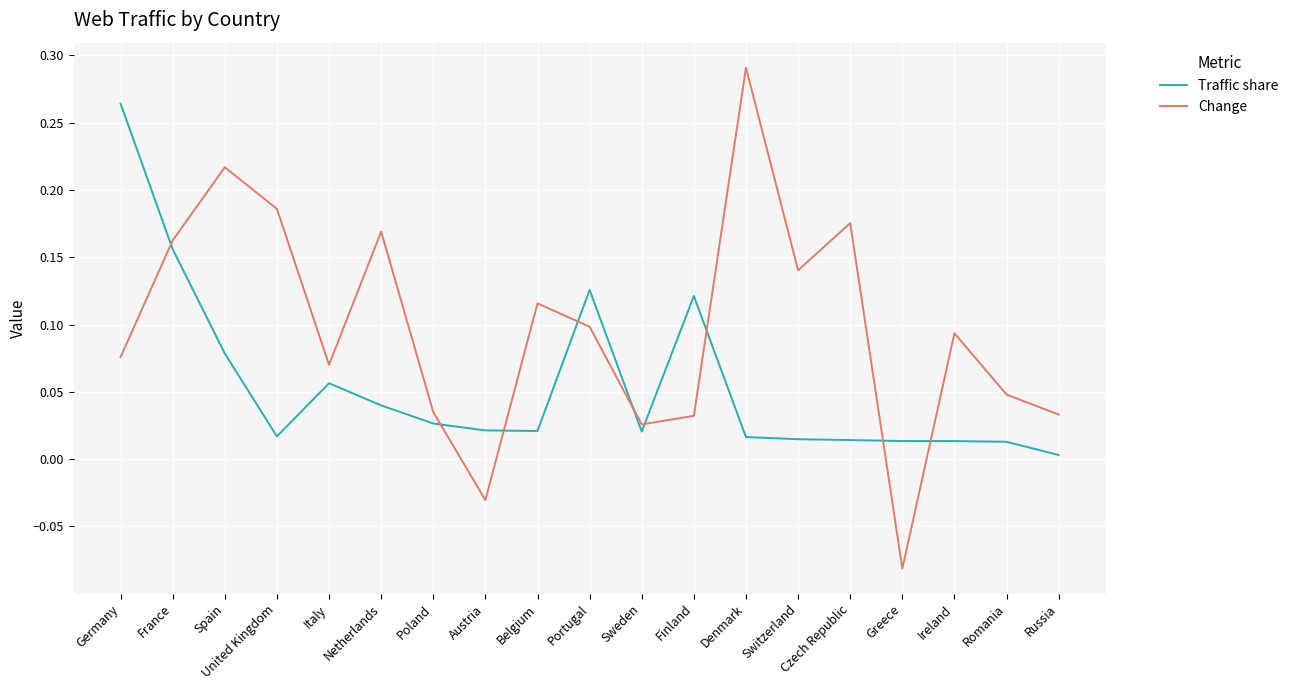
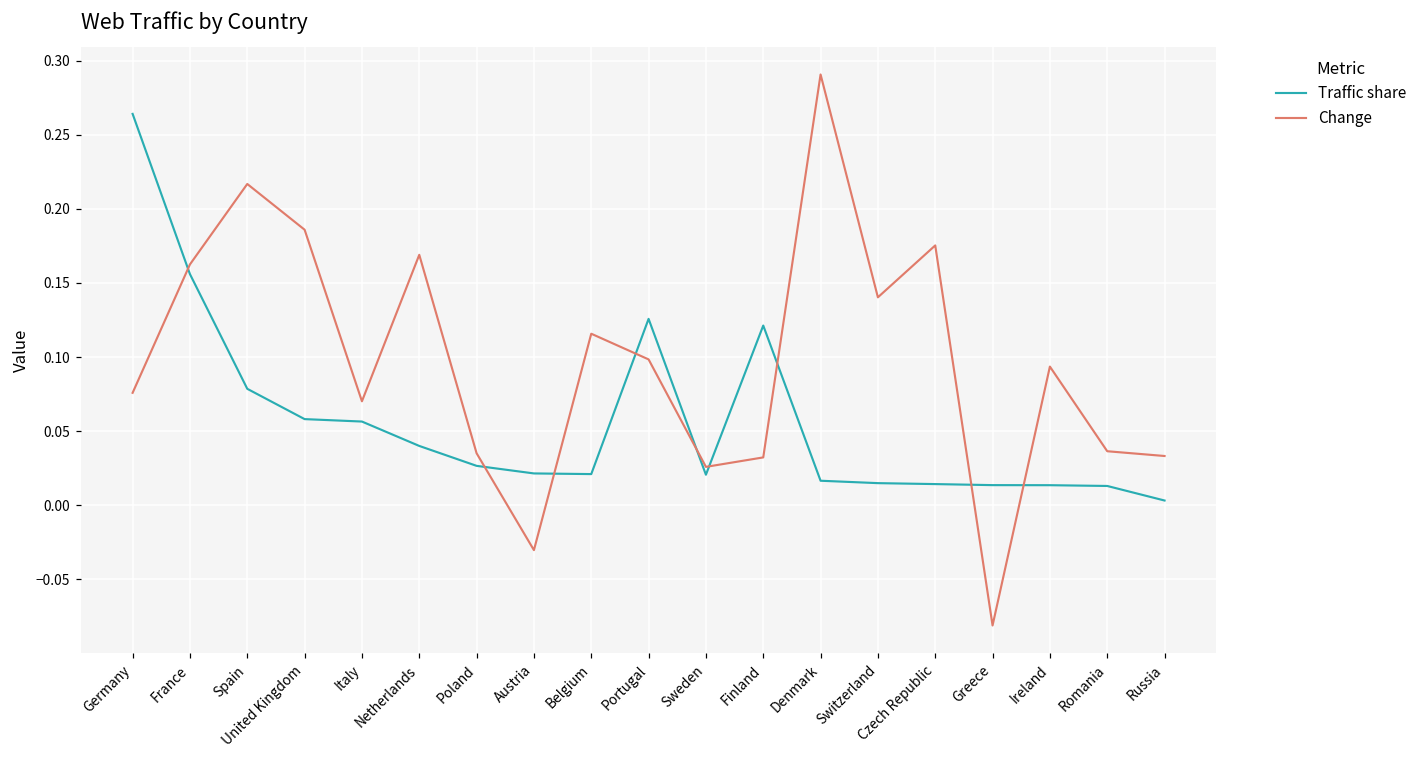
Traffic share, United Kingdom: 0.017 -> 0.058
Change, Romania: 0.048 -> 0.036
